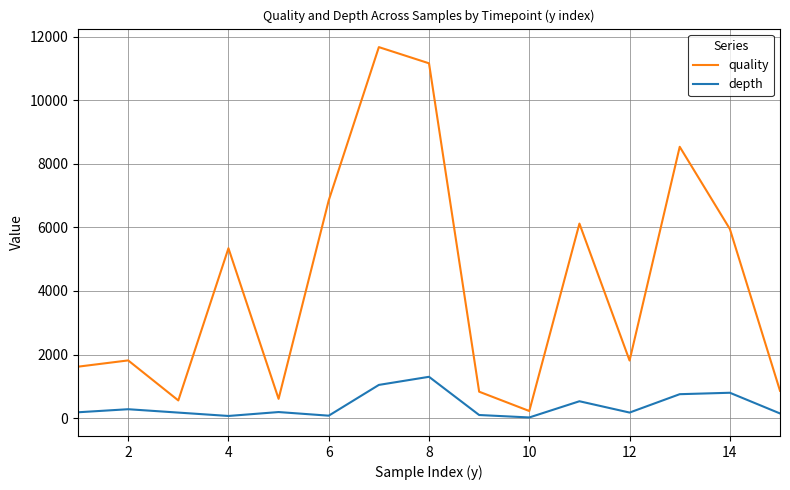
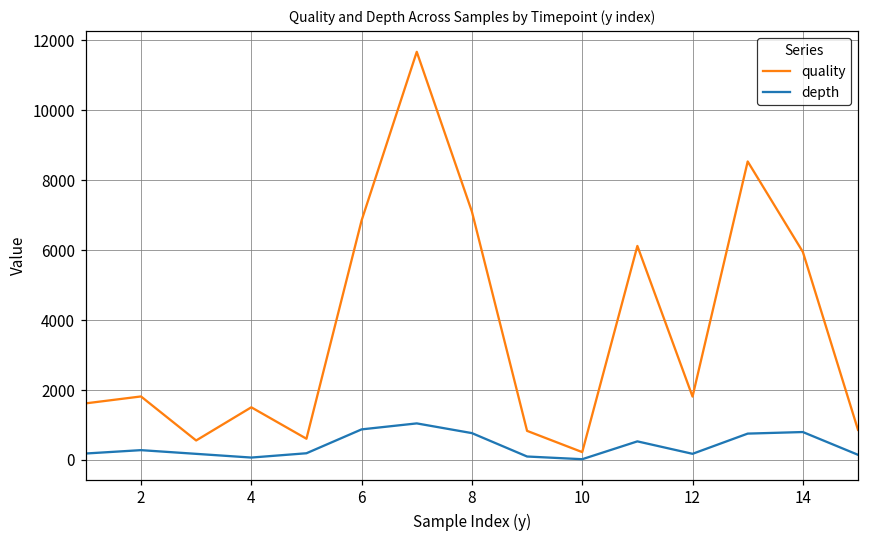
quality, 4: 5300 -> 1500
depth, 6: 100 -> 900
quality, 8: 11200 -> 7100
depth, 8: 1300 -> 800
